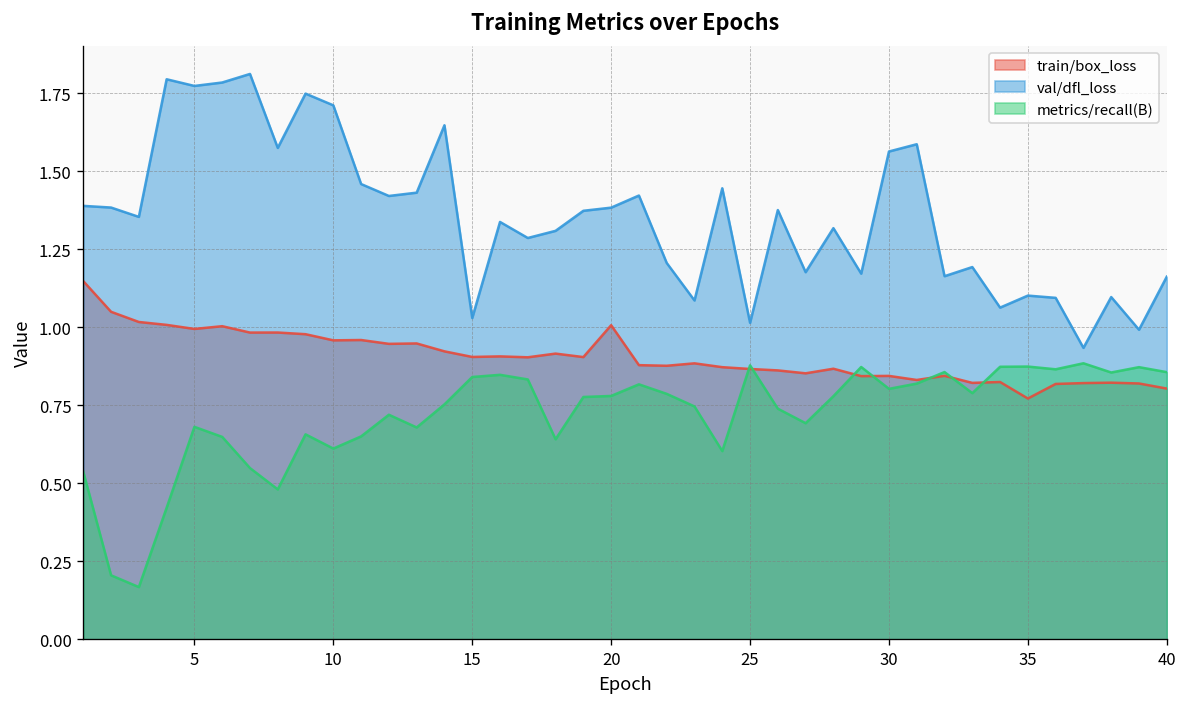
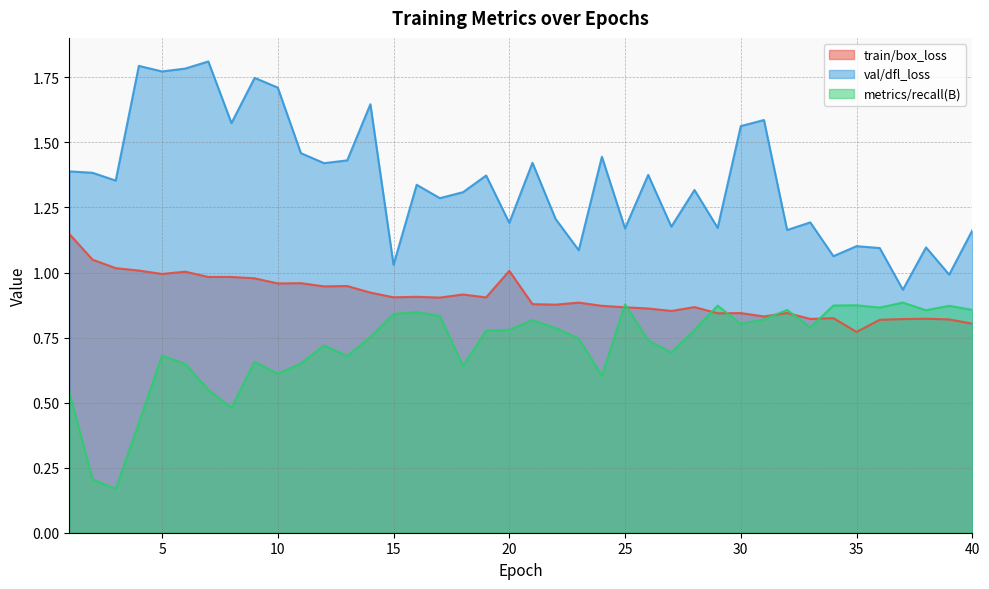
val/dfl_loss, 20: 1.38 -> 1.19
val/dfl_loss, 25: 1.01 -> 1.17
